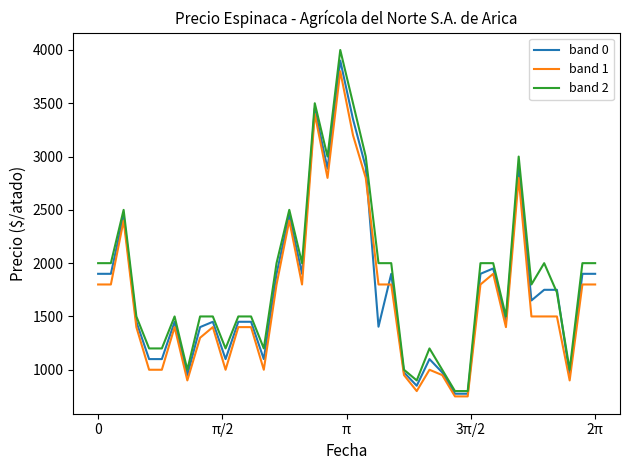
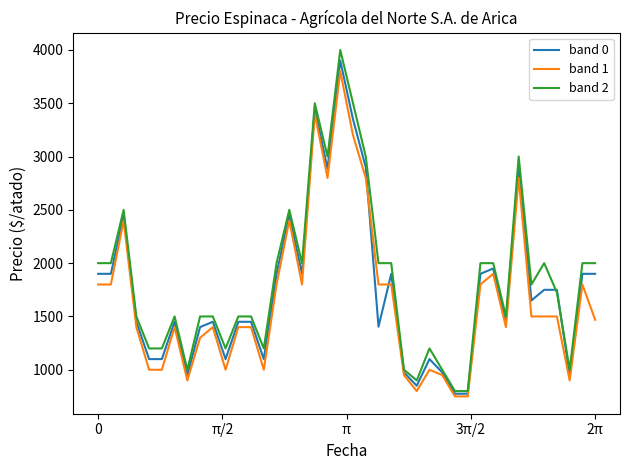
band 1, 2π: 1800 -> 1470
